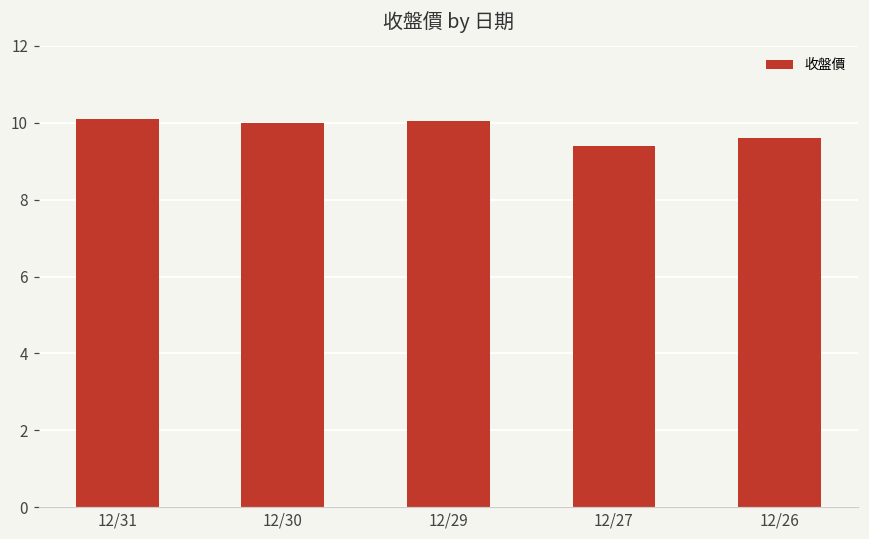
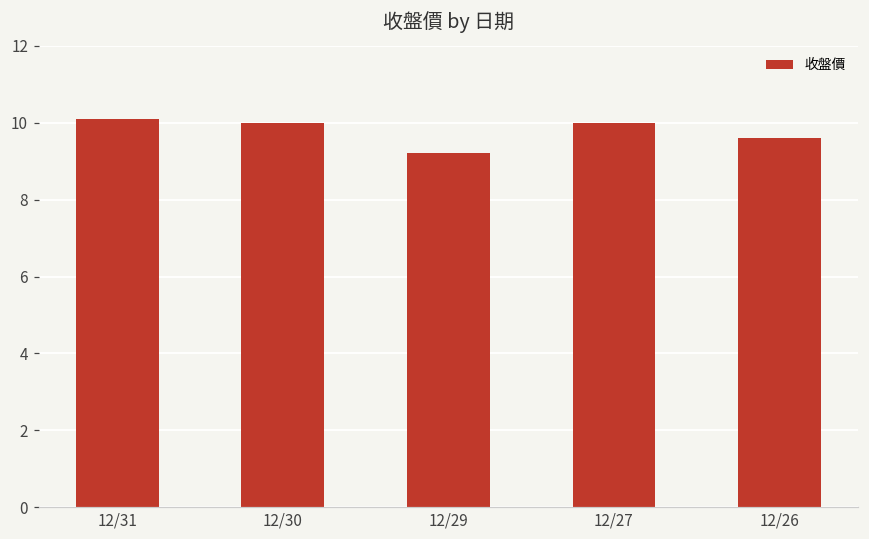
12/29: 10.1 -> 9.2
12/27: 9.4 -> 10.0
